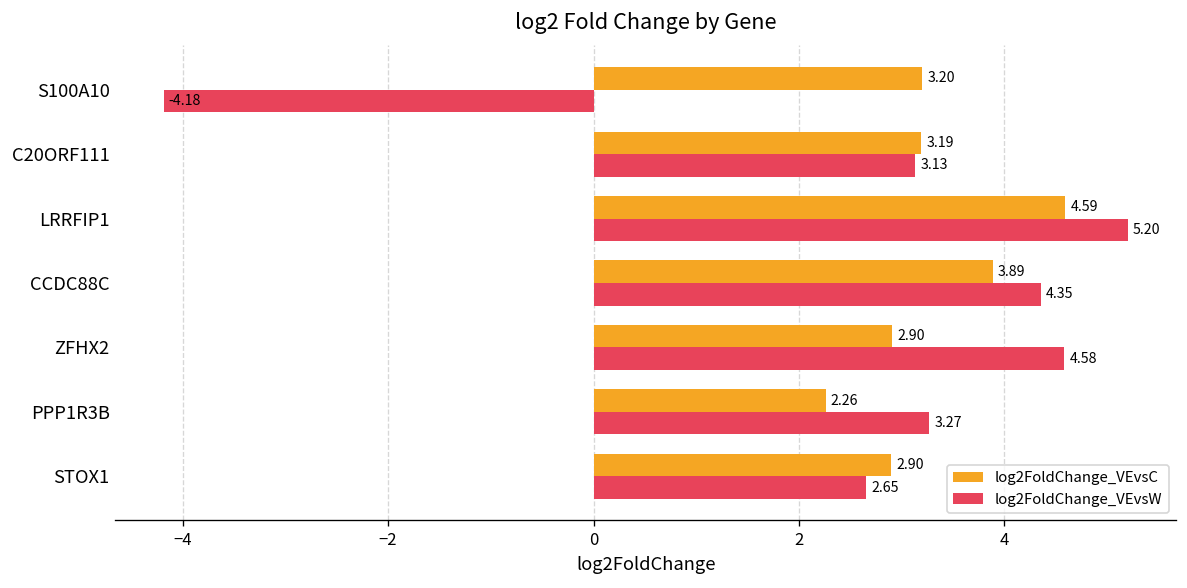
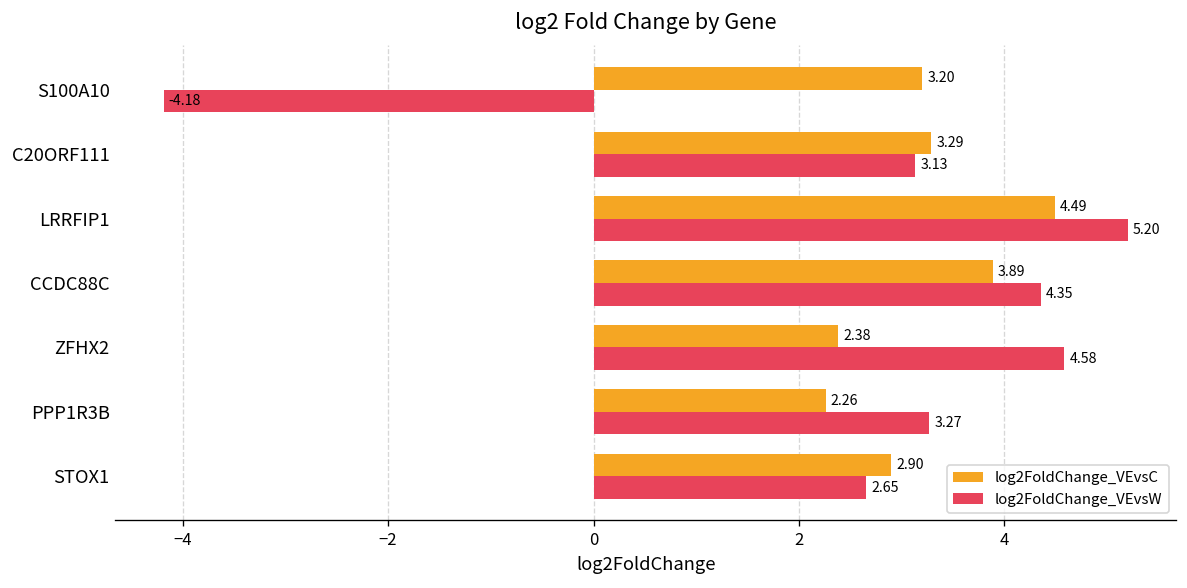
log2FoldChange_VEvsC, C20ORF111: 3.19 -> 3.29
log2FoldChange_VEvsC, LRRFIP1: 4.59 -> 4.49
log2FoldChange_VEvsC, ZFHX2: 2.90 -> 2.38
